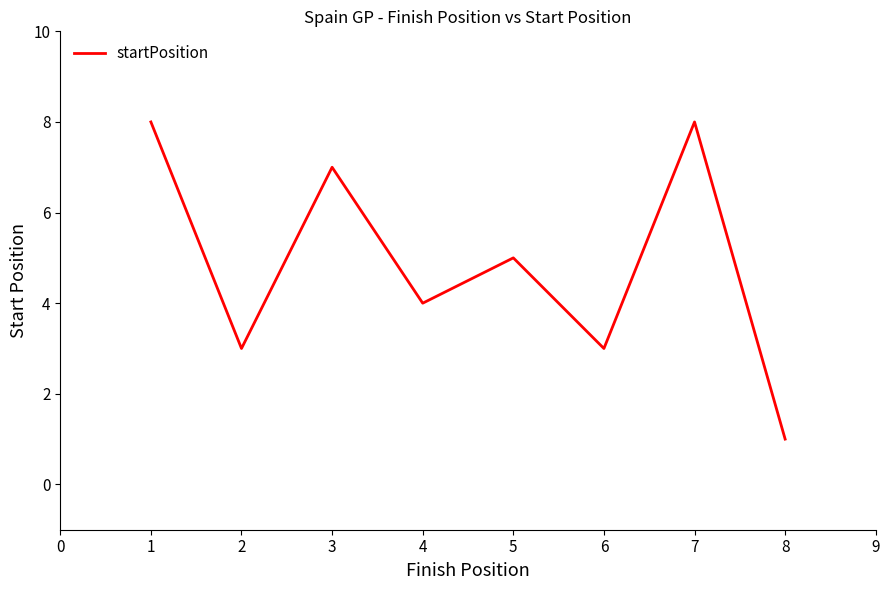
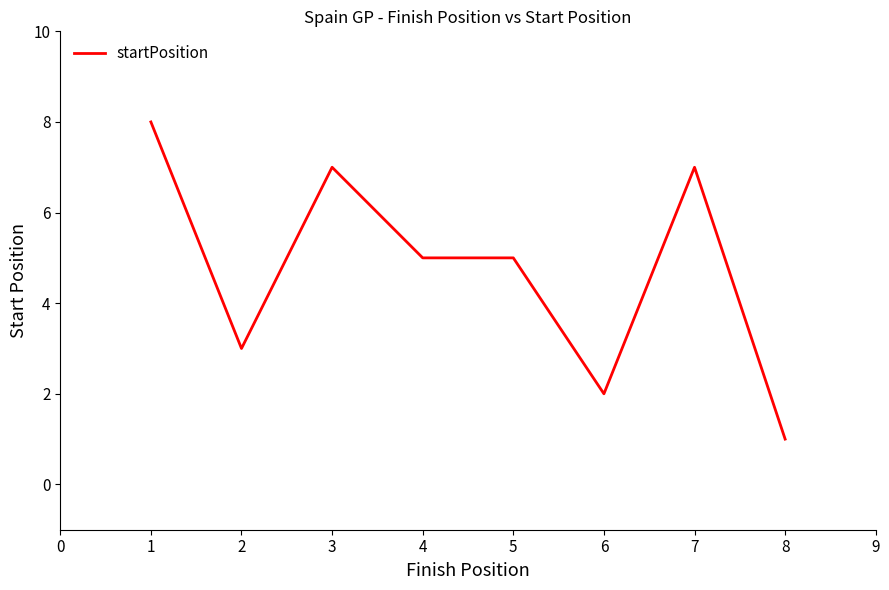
4: 4 -> 5
6: 3 -> 2
7: 8 -> 7
